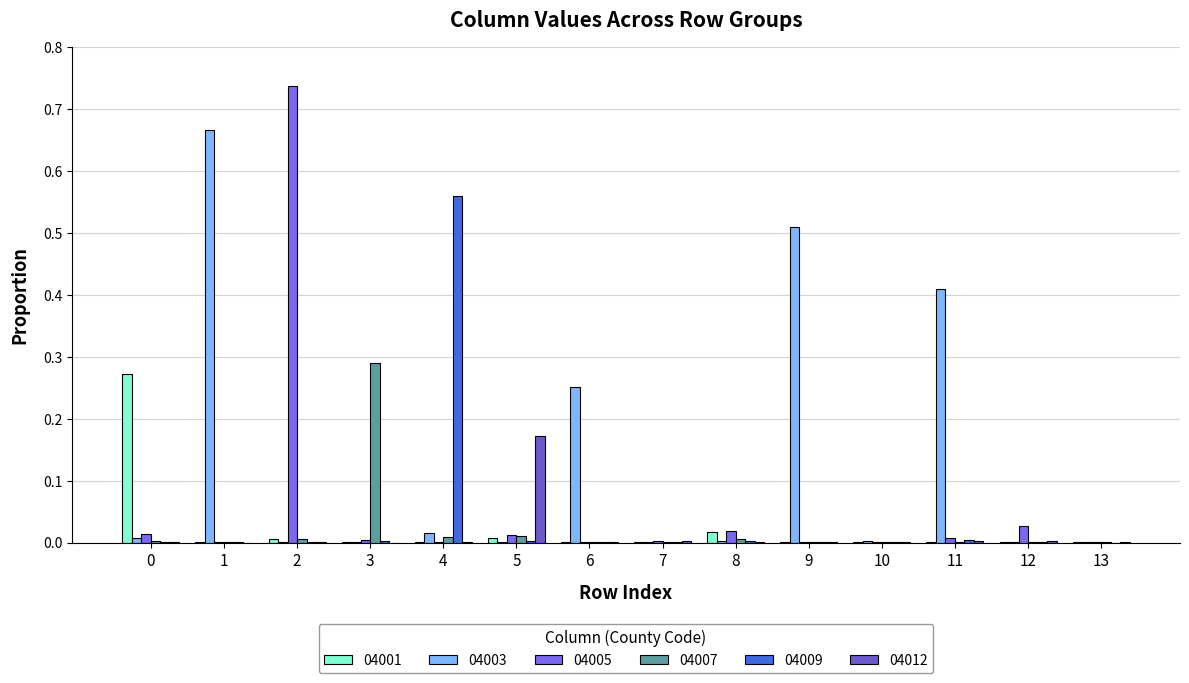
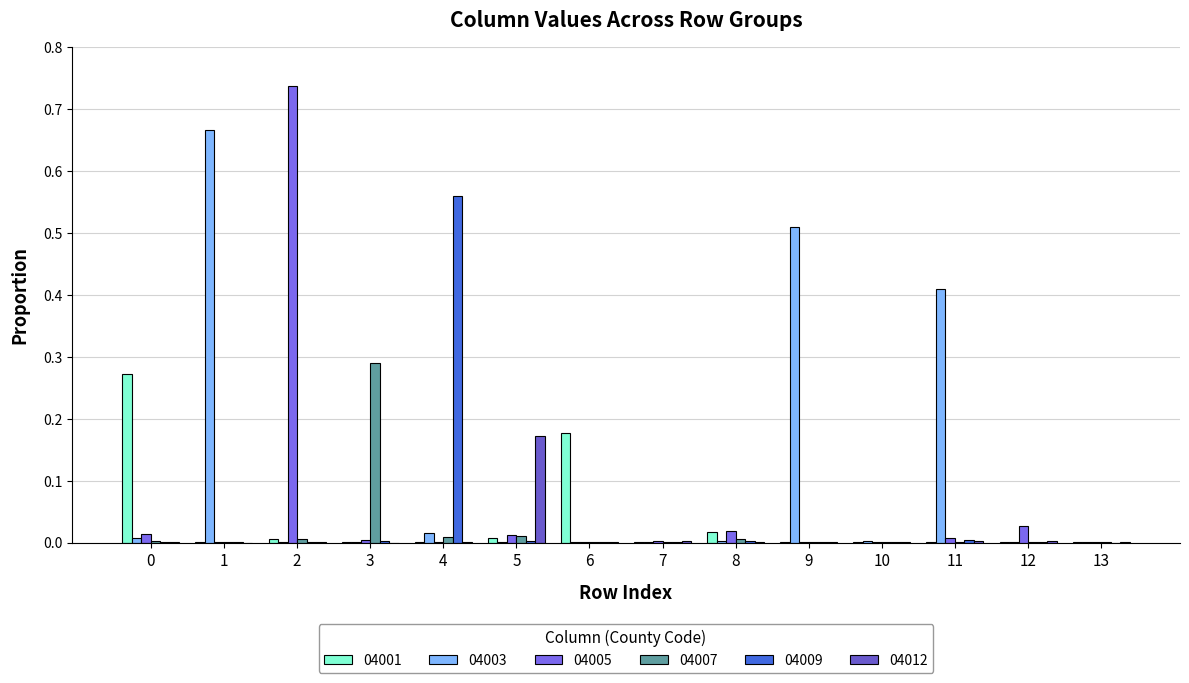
04001, 6: 0.00 -> 0.18
04003, 6: 0.25 -> 0.00
